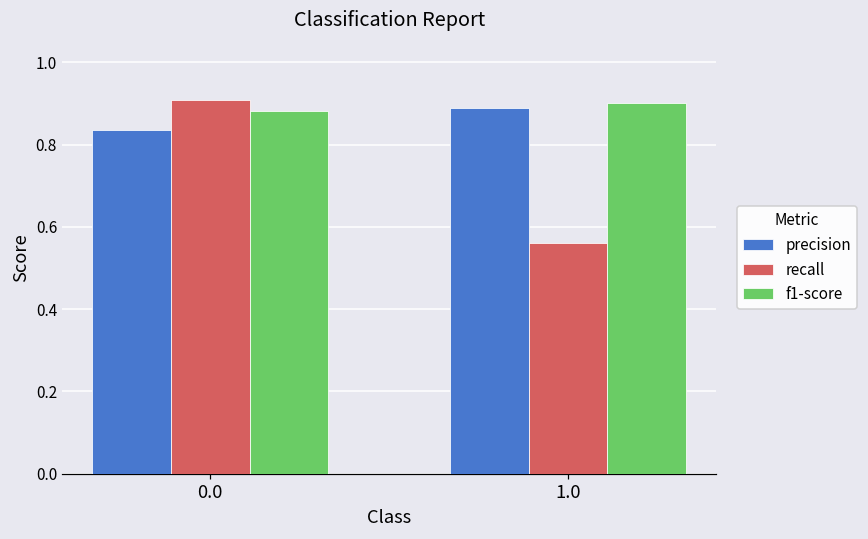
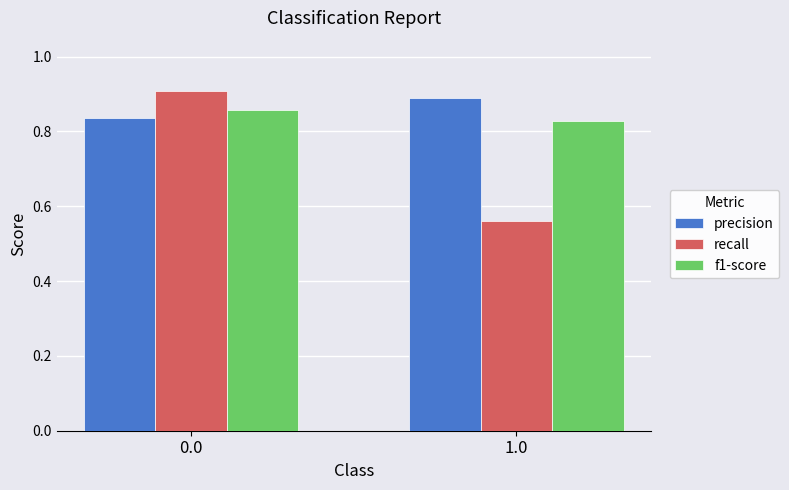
f1-score, 0.0: 0.88 -> 0.86
f1-score, 1.0: 0.90 -> 0.83
